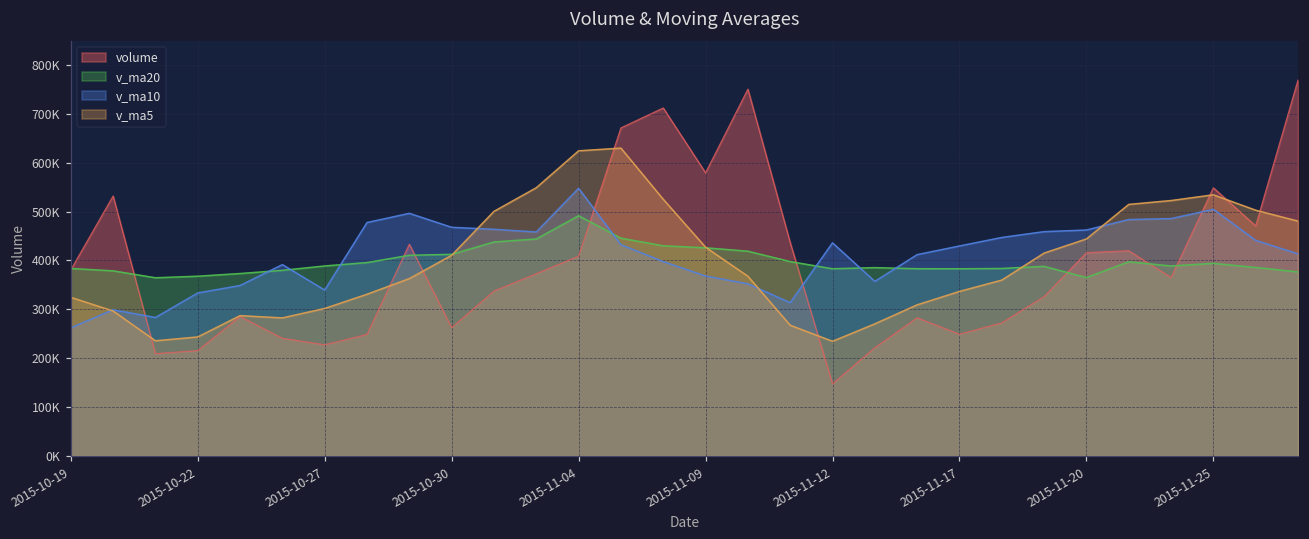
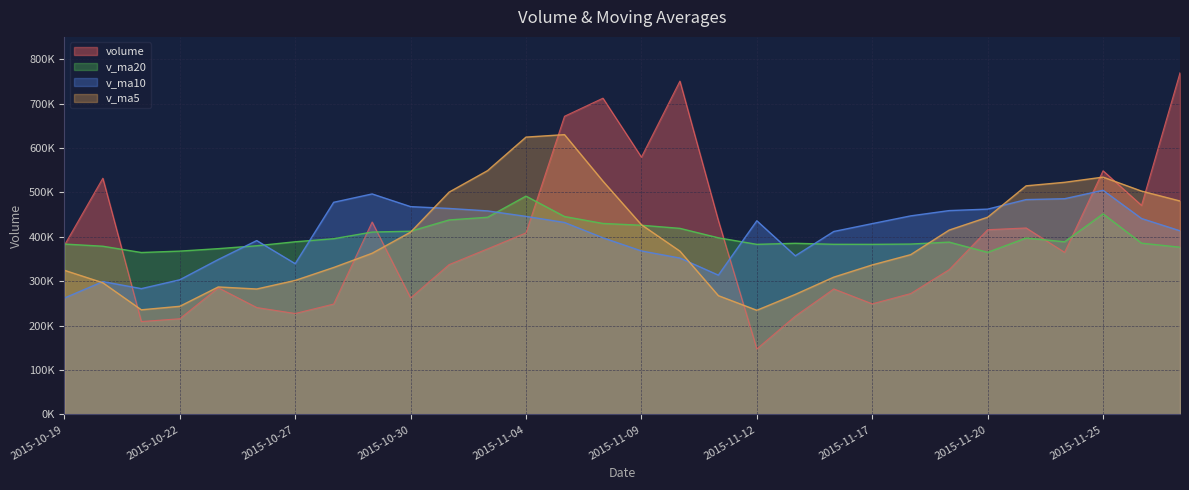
v_ma10, 2015-10-22: 330000 -> 300000
v_ma10, 2015-11-04: 550000 -> 450000
v_ma20, 2015-11-25: 390000 -> 450000
